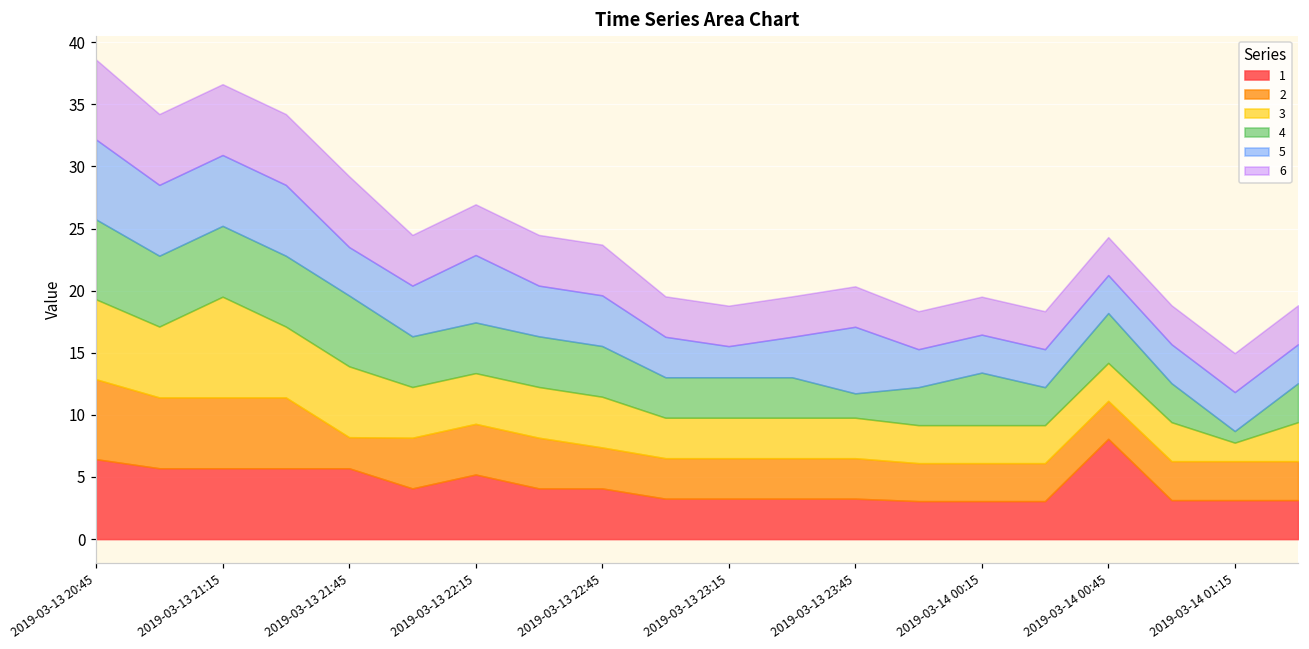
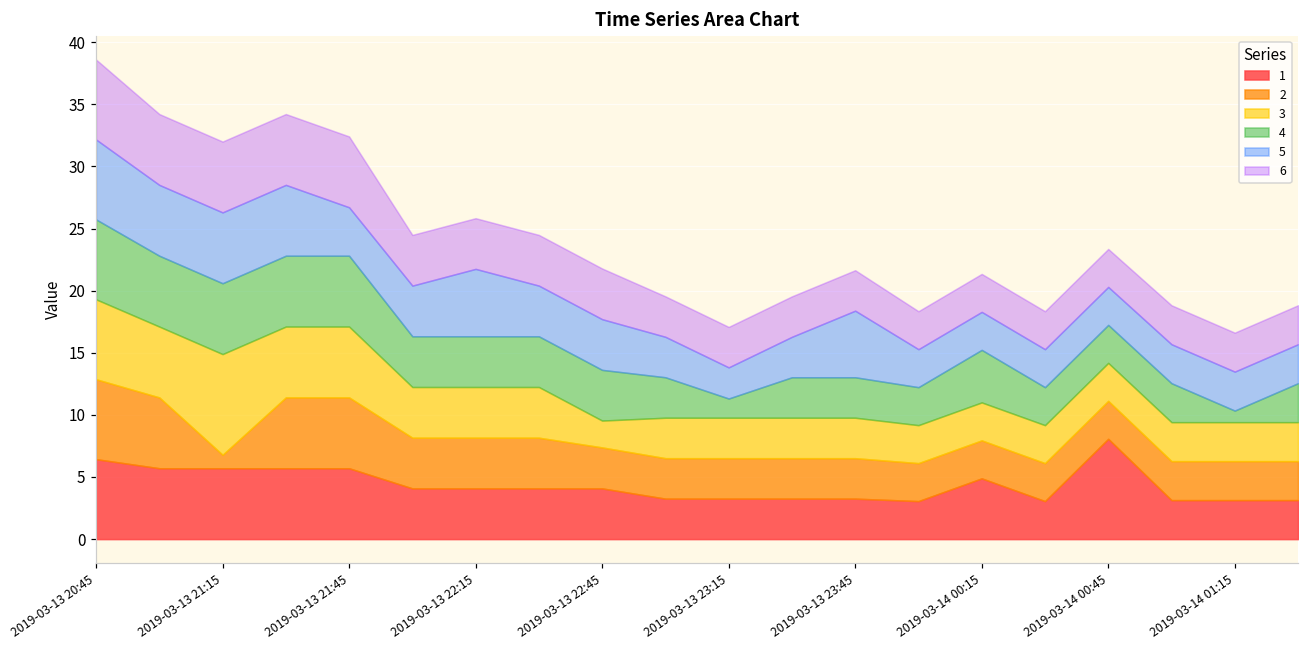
2, 2019-03-13 21:15: 5.7 -> 1.1
2, 2019-03-13 21:45: 2.5 -> 5.7
1, 2019-03-13 22:15: 5.2 -> 4.1
3, 2019-03-13 22:45: 4.1 -> 2.2
4, 2019-03-13 23:15: 3.3 -> 1.5
4, 2019-03-13 23:45: 2.0 -> 3.3
1, 2019-03-14 00:15: 3.1 -> 4.9
4, 2019-03-14 00:45: 4.0 -> 3.1
3, 2019-03-14 01:15: 1.5 -> 3.1
